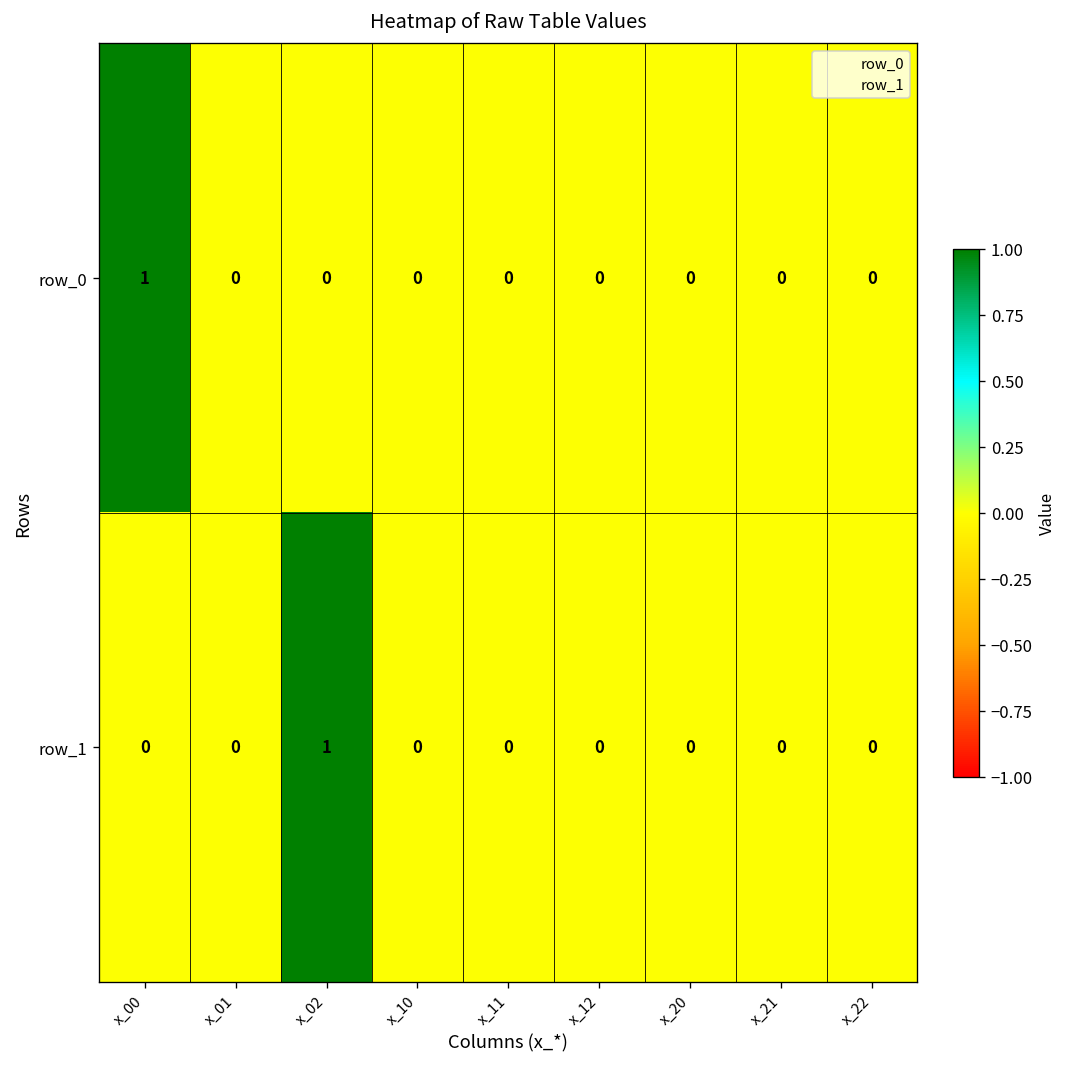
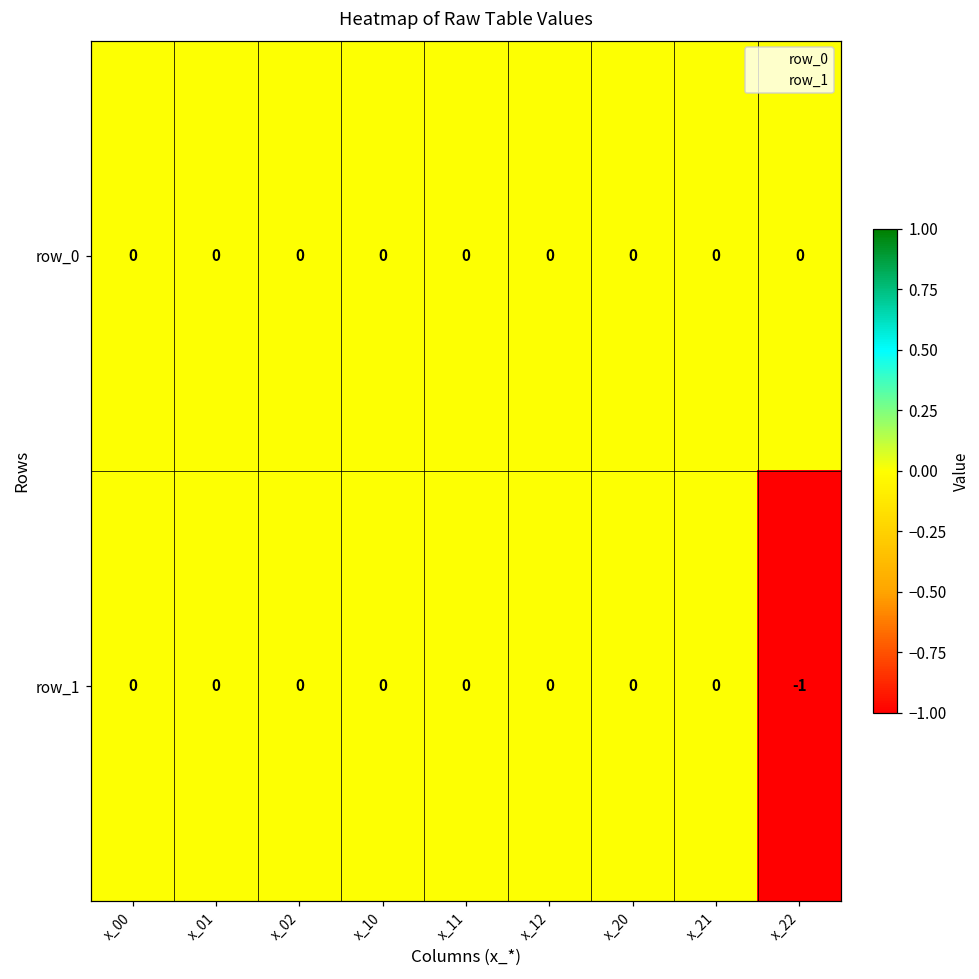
row_0, x_00: 1 -> 0
row_1, x_02: 1 -> 0
row_1, x_22: 0 -> -1
